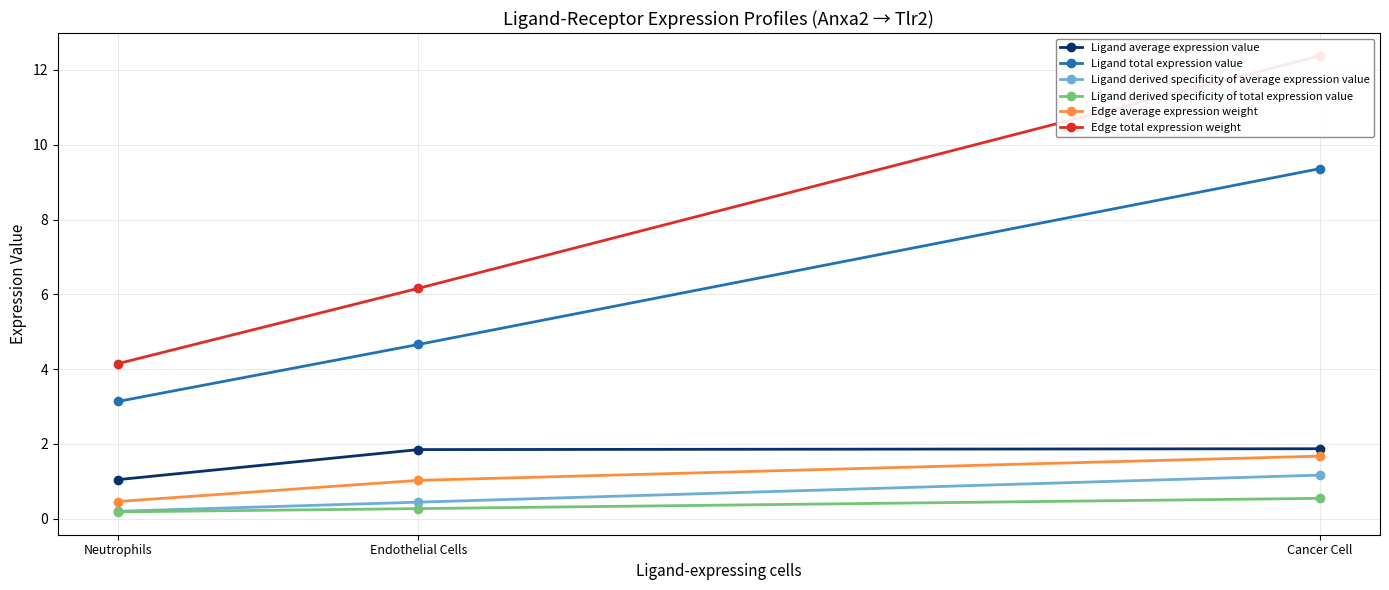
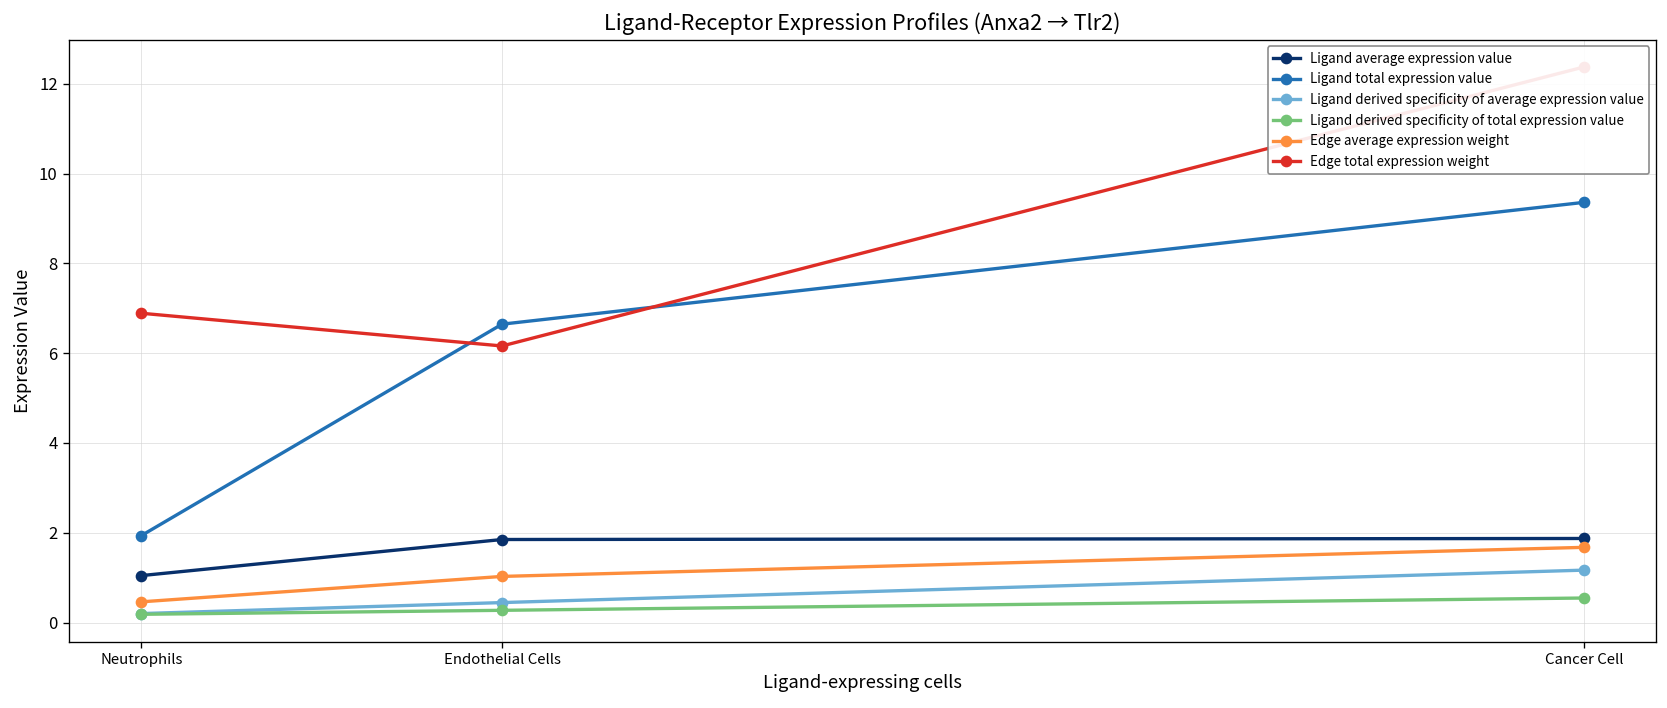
Ligand total expression value, Neutrophils: 3.1 -> 1.9
Edge total expression weight, Neutrophils: 4.1 -> 6.9
Ligand total expression value, Endothelial Cells: 4.7 -> 6.6
